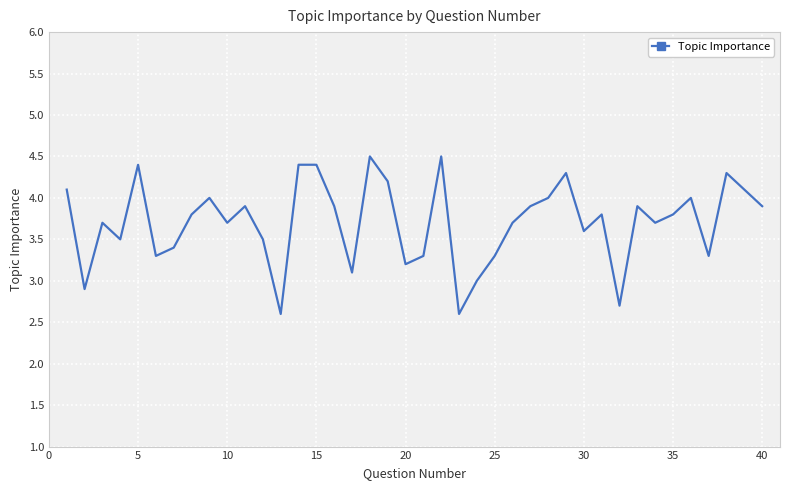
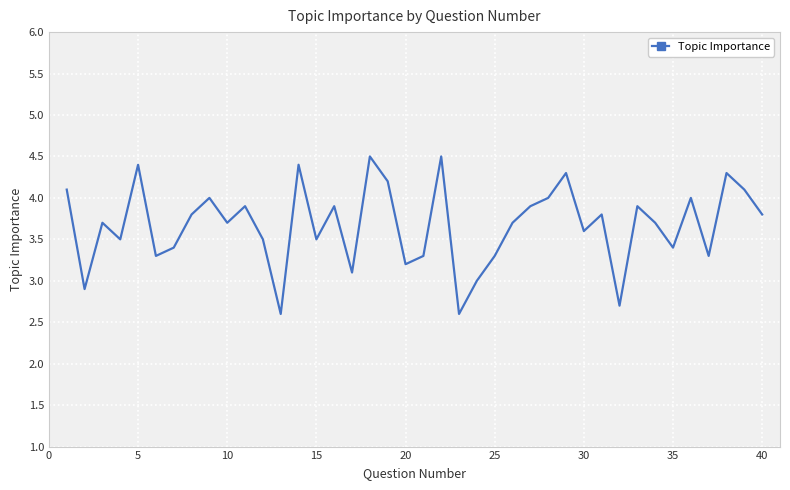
15: 4.4 -> 3.5
35: 3.8 -> 3.4
40: 3.9 -> 3.8
